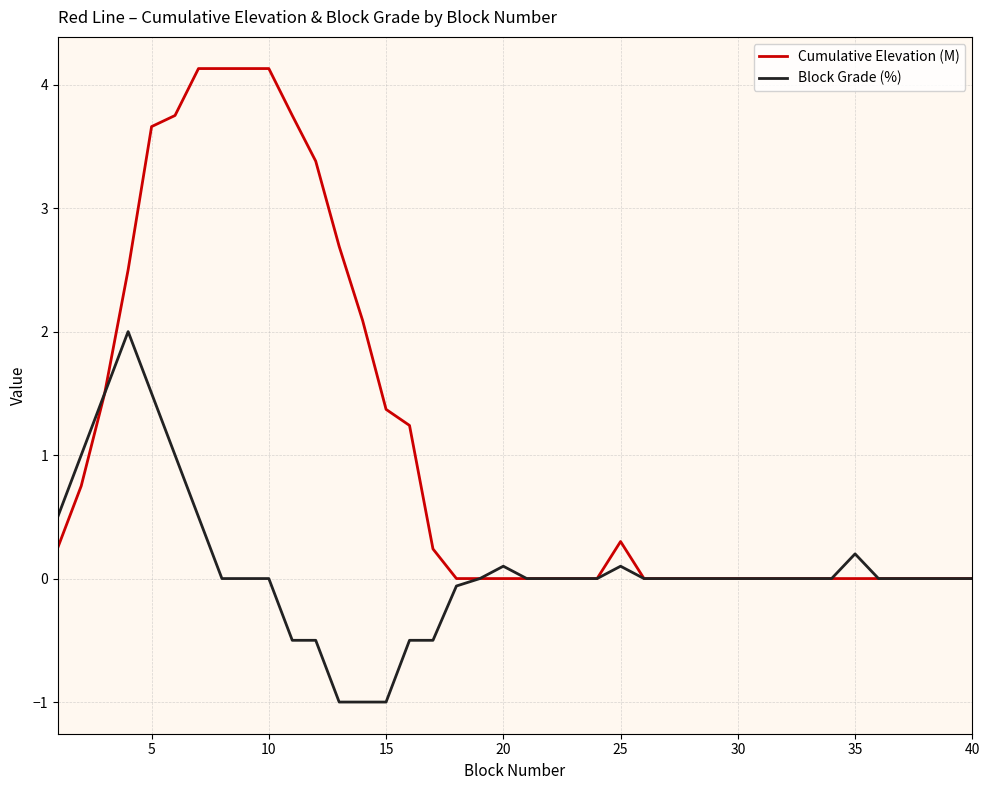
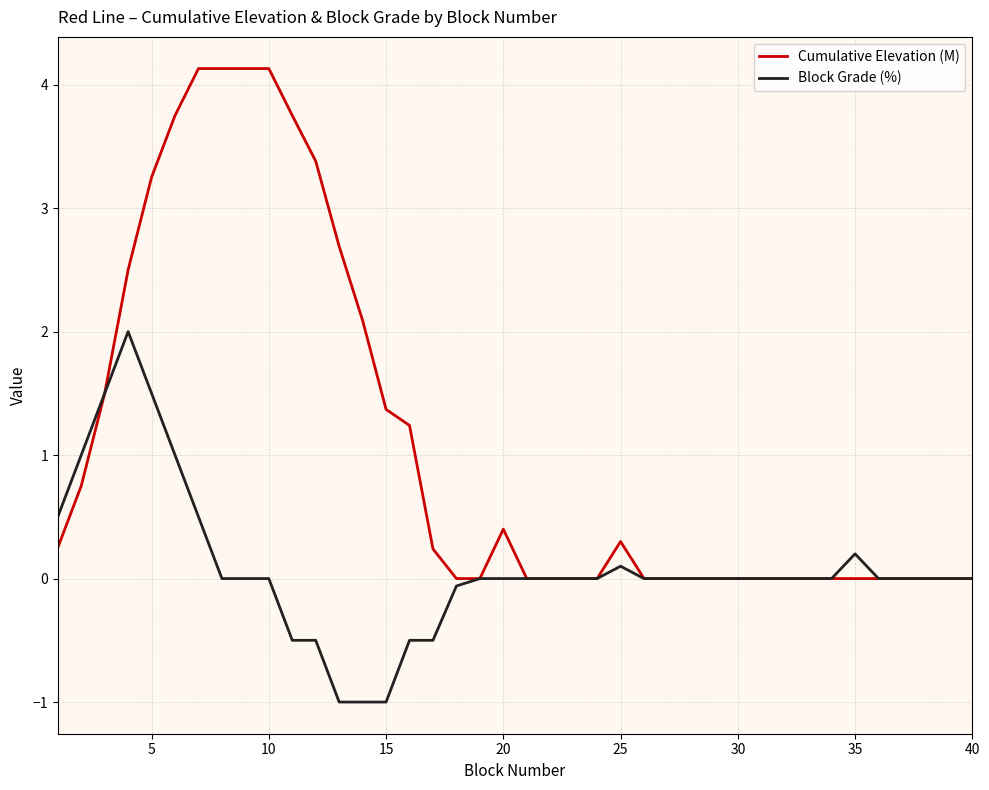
Cumulative Elevation (M), 5: 3.66 -> 3.25
Cumulative Elevation (M), 20: 0.0 -> 0.4
Block Grade (%), 20: 0.1 -> 0.0
